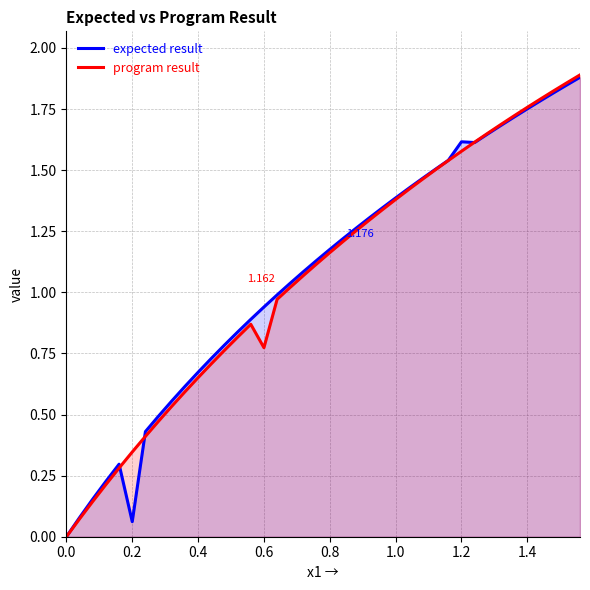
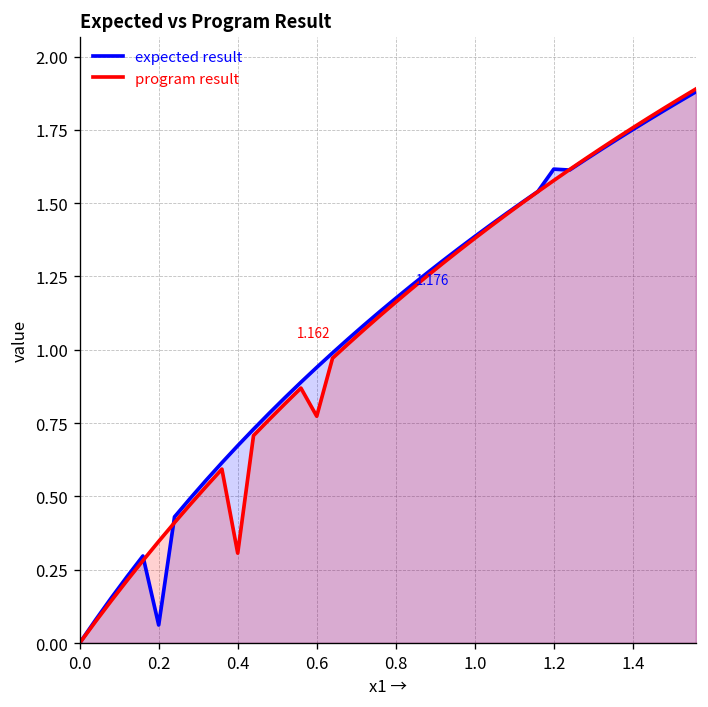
program result, 0.4: 0.65 -> 0.31
